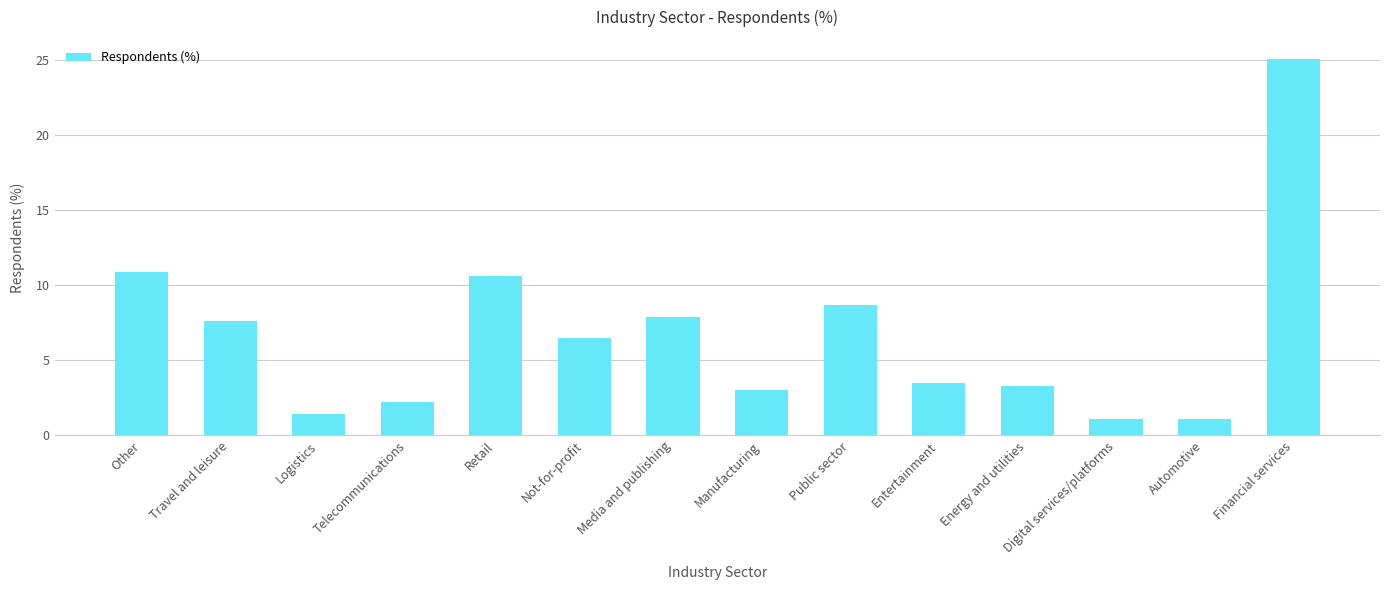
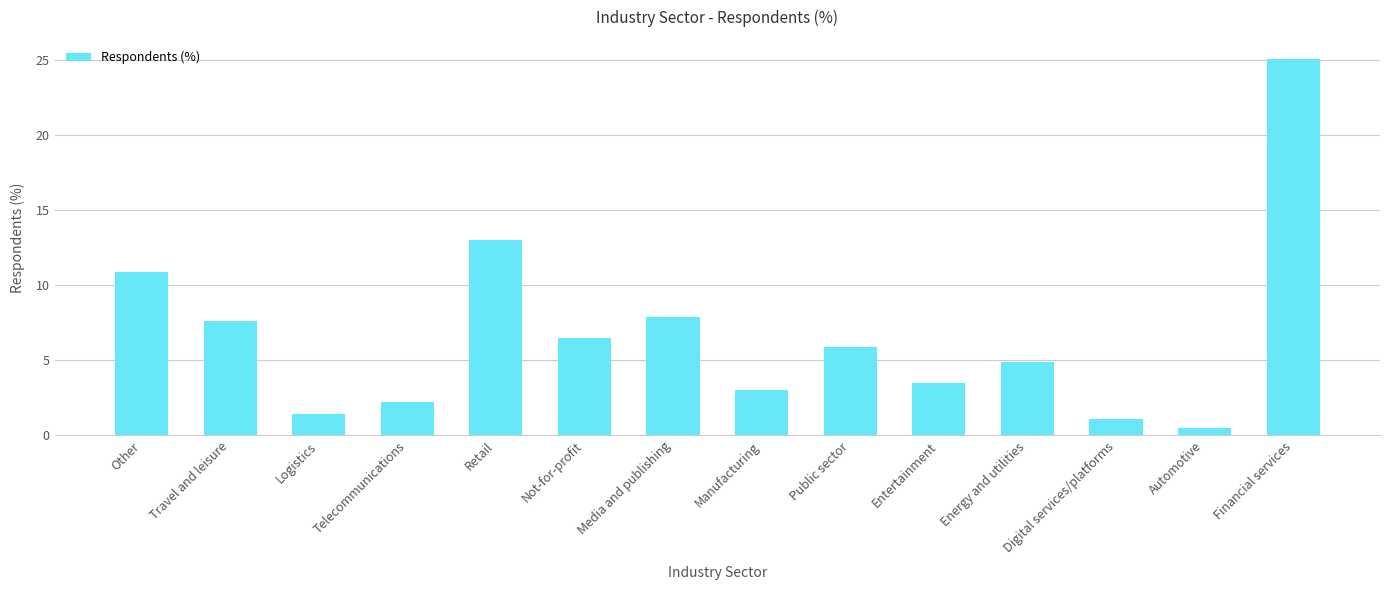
Retail: 10.6 -> 13.0
Public sector: 8.7 -> 5.9
Energy and utilities: 3.3 -> 4.9
Automotive: 1.1 -> 0.5
